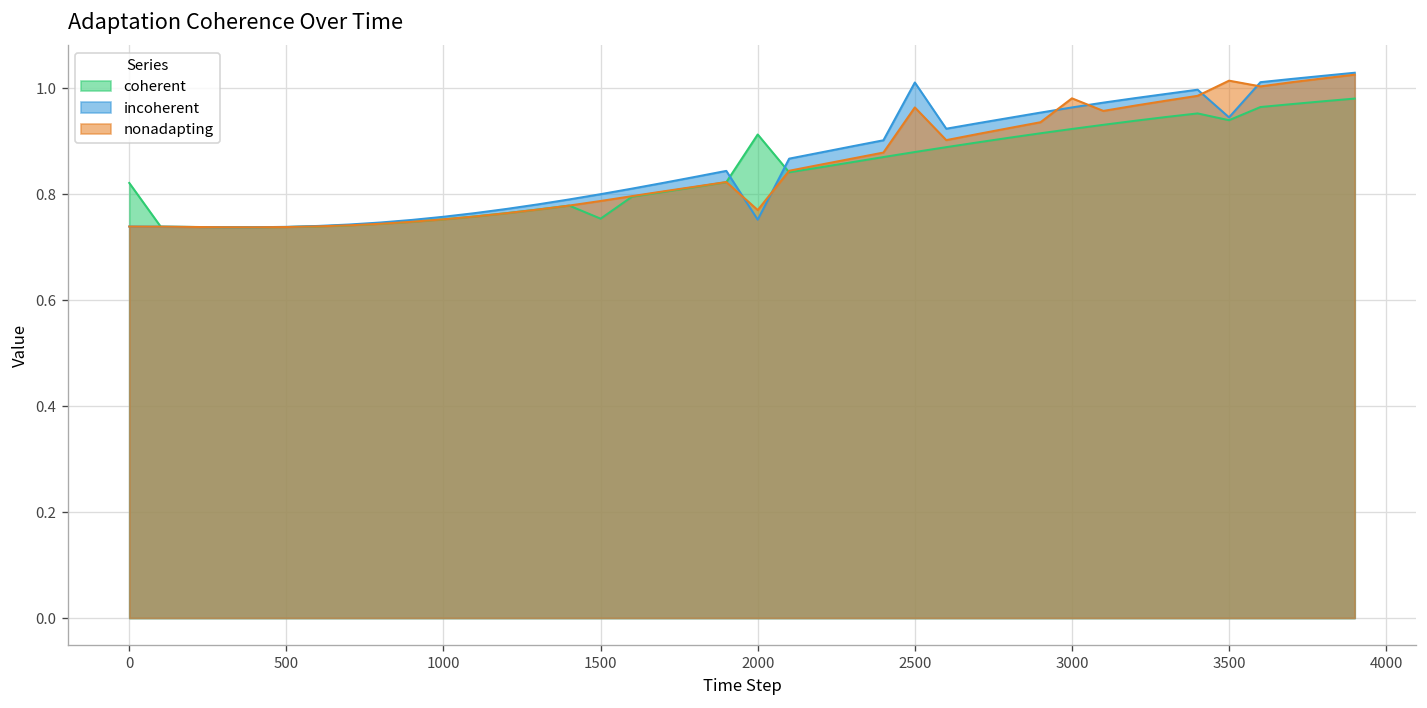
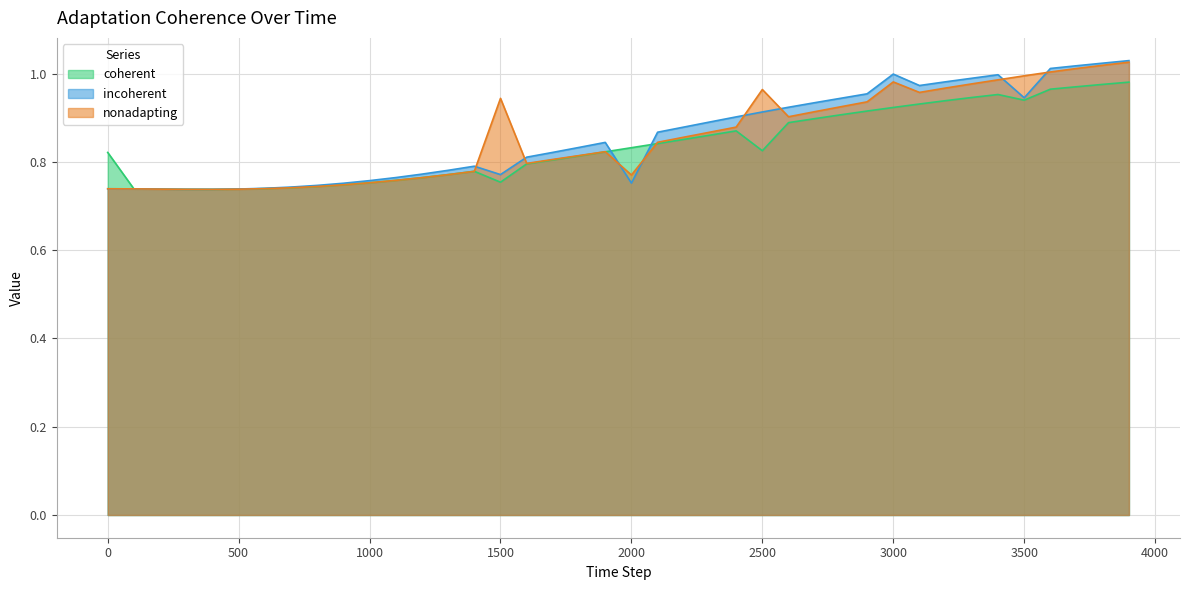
incoherent, 1500: 0.80 -> 0.77
nonadapting, 1500: 0.79 -> 0.94
coherent, 2000: 0.91 -> 0.83
coherent, 2500: 0.88 -> 0.83
incoherent, 2500: 1.01 -> 0.91
incoherent, 3000: 0.96 -> 1.00
nonadapting, 3500: 1.01 -> 1.00
